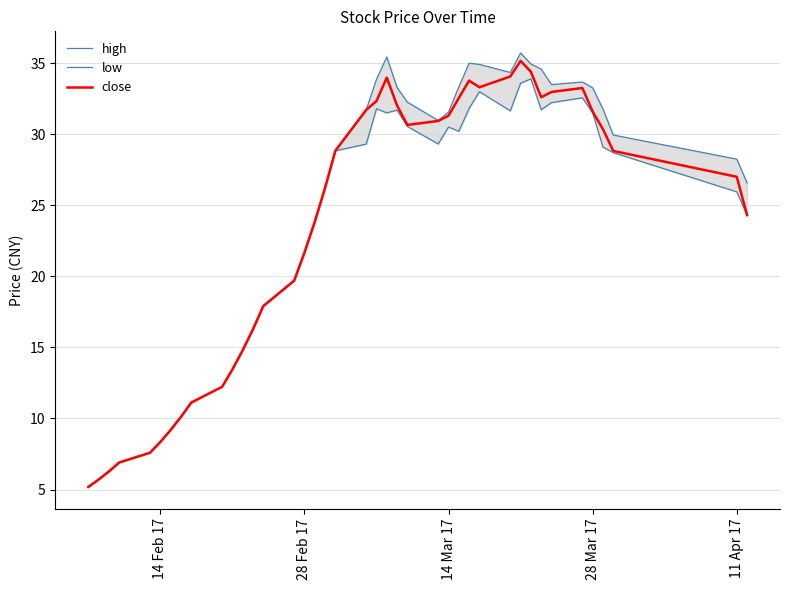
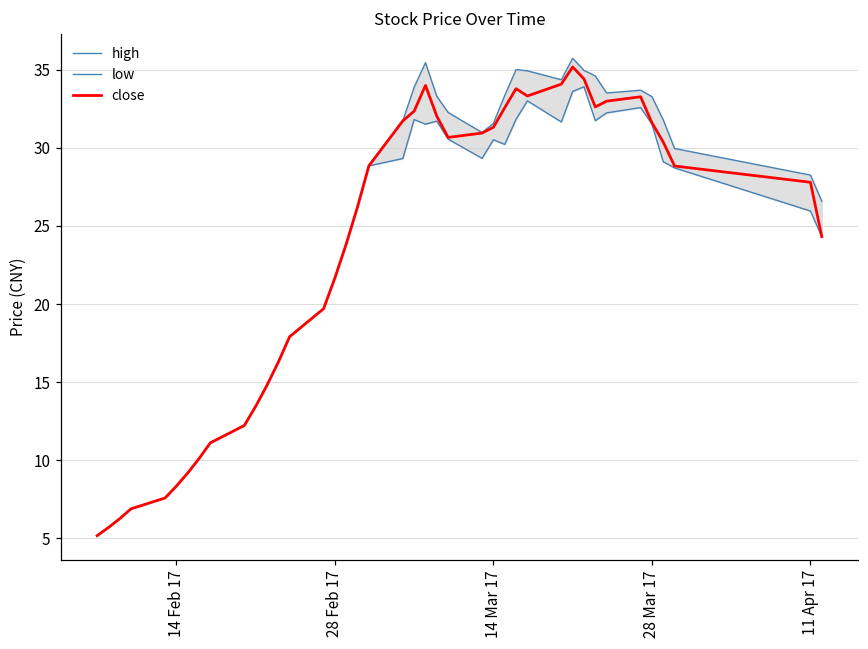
close, 11 Apr 17: 27.0 -> 27.8
